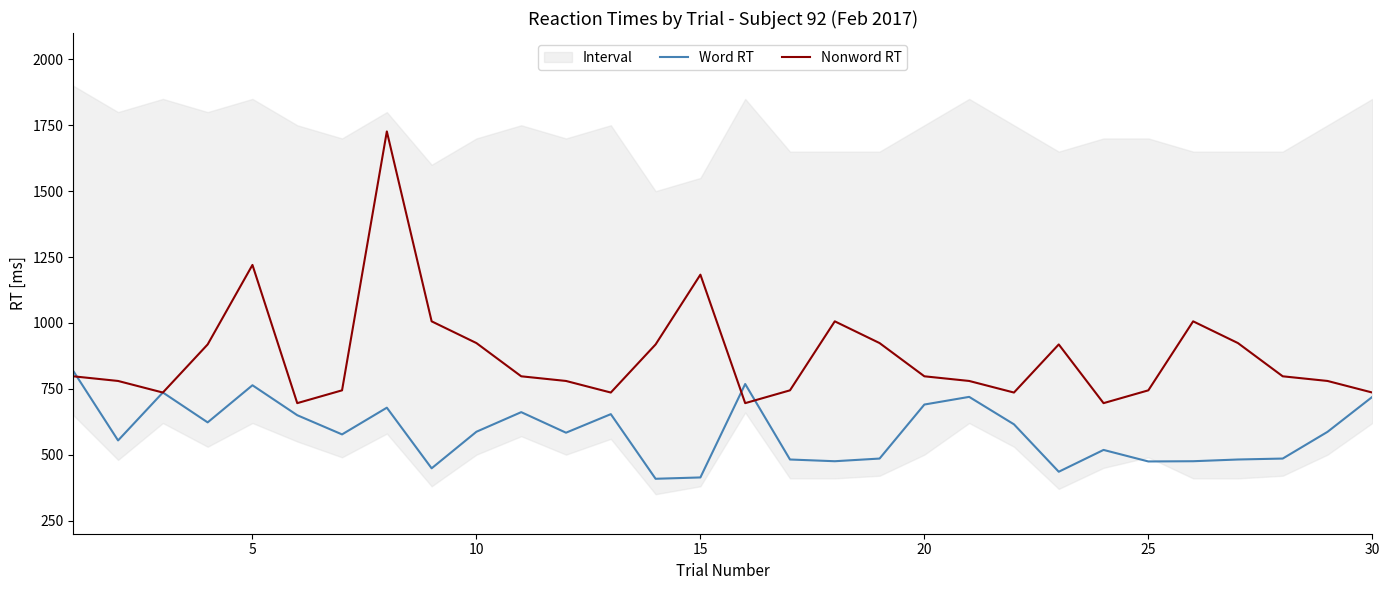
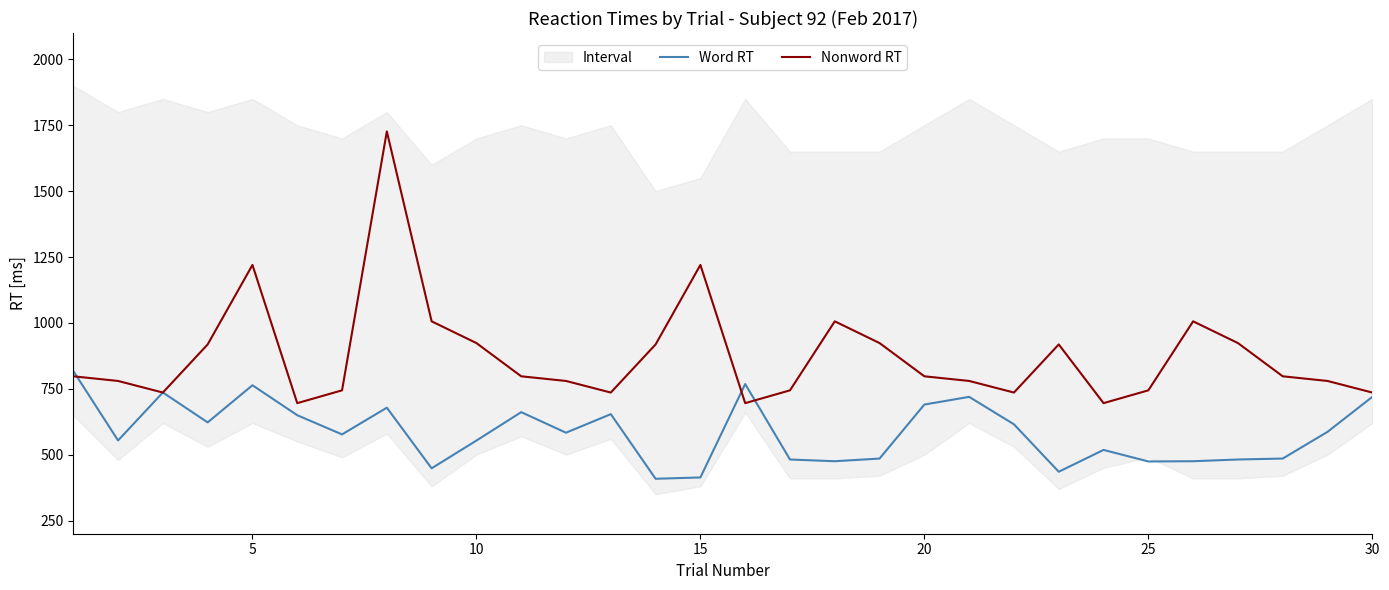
Word RT, 10: 590 -> 550
Nonword RT, 15: 1180 -> 1220
